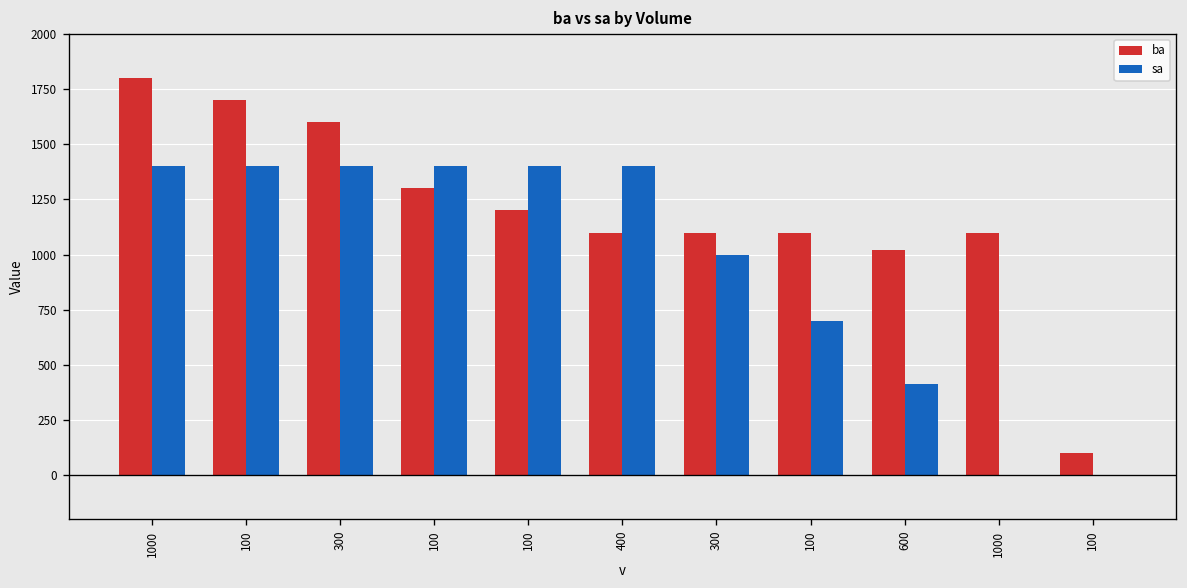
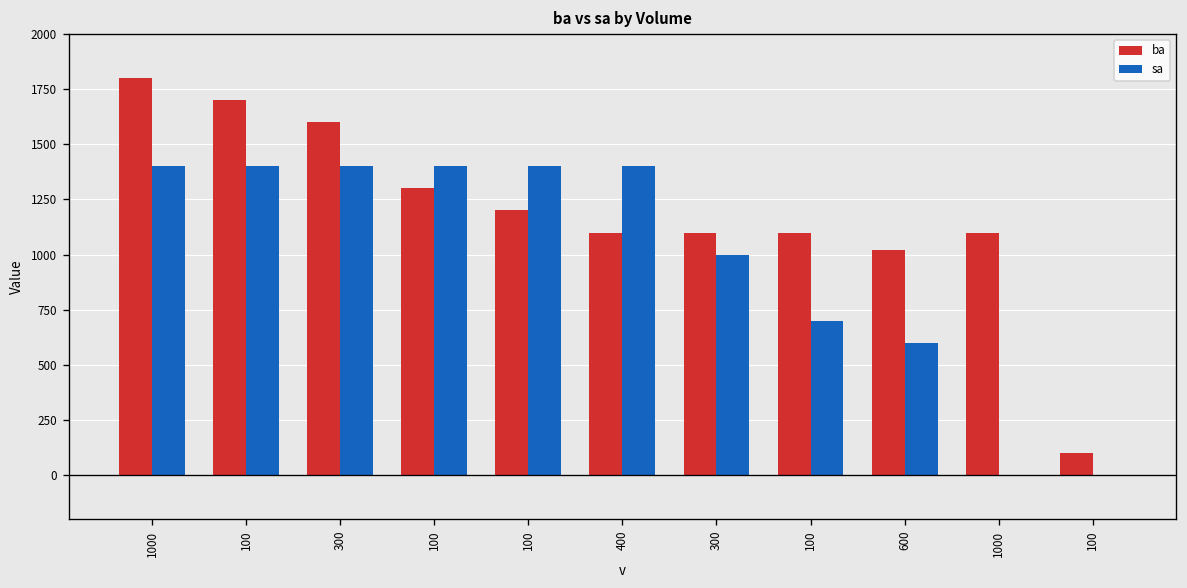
sa, 600: 410 -> 600
